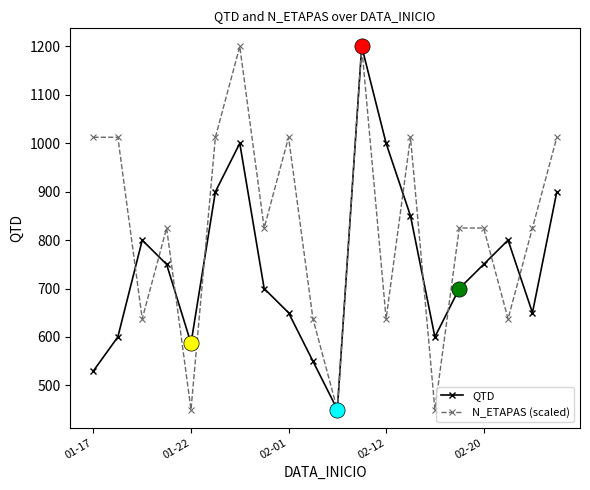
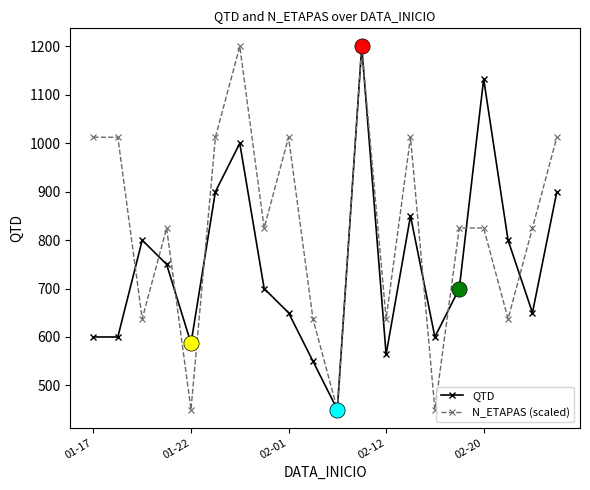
QTD, 01-17: 530 -> 600
QTD, 02-12: 1000 -> 560
QTD, 02-20: 750 -> 1130
